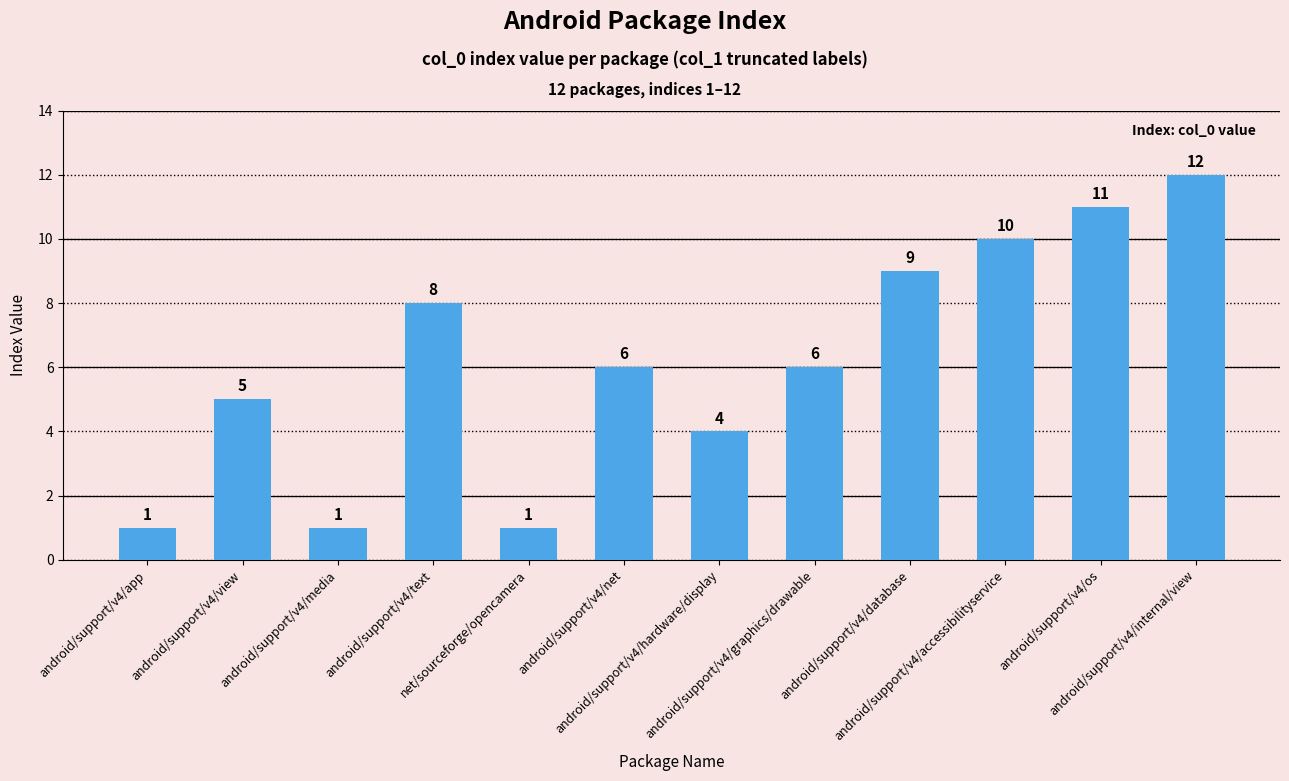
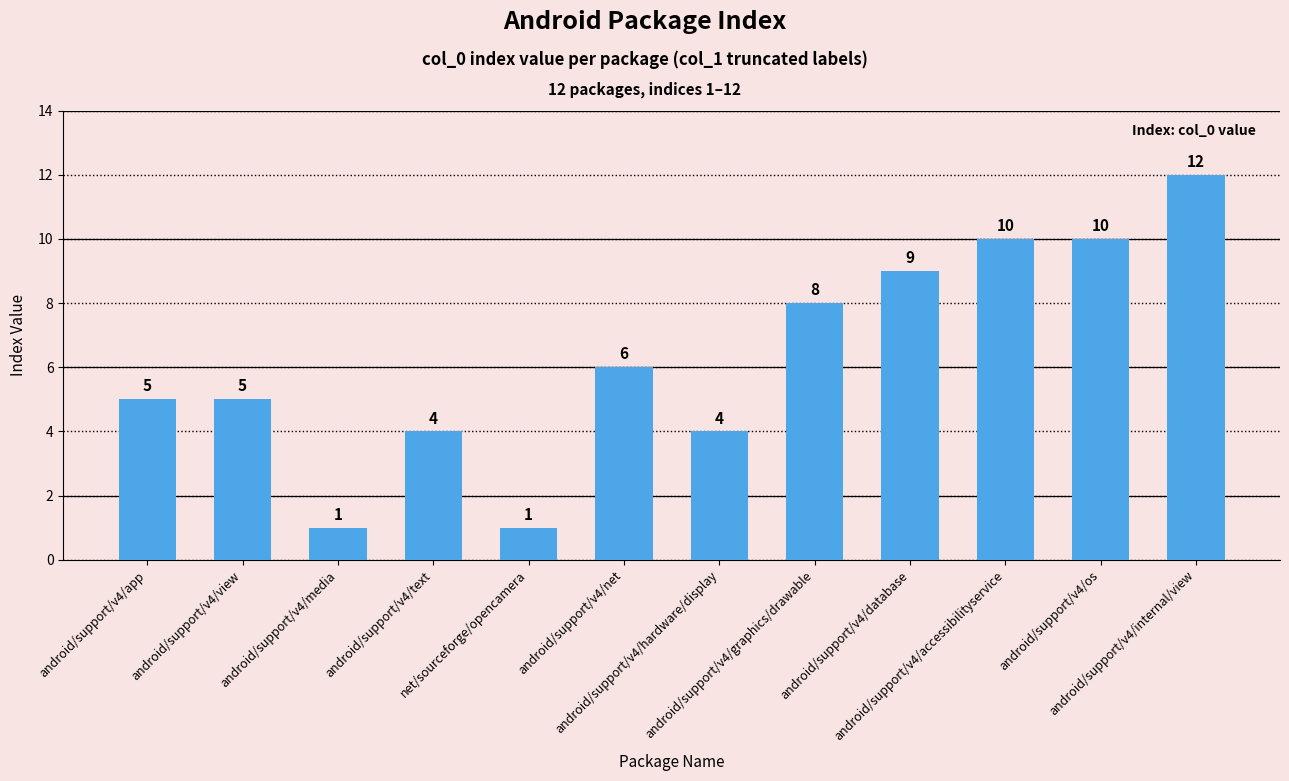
android/support/v4/app: 1 -> 5
android/support/v4/text: 8 -> 4
android/support/v4/graphics/drawable: 6 -> 8
android/support/v4/os: 11 -> 10
